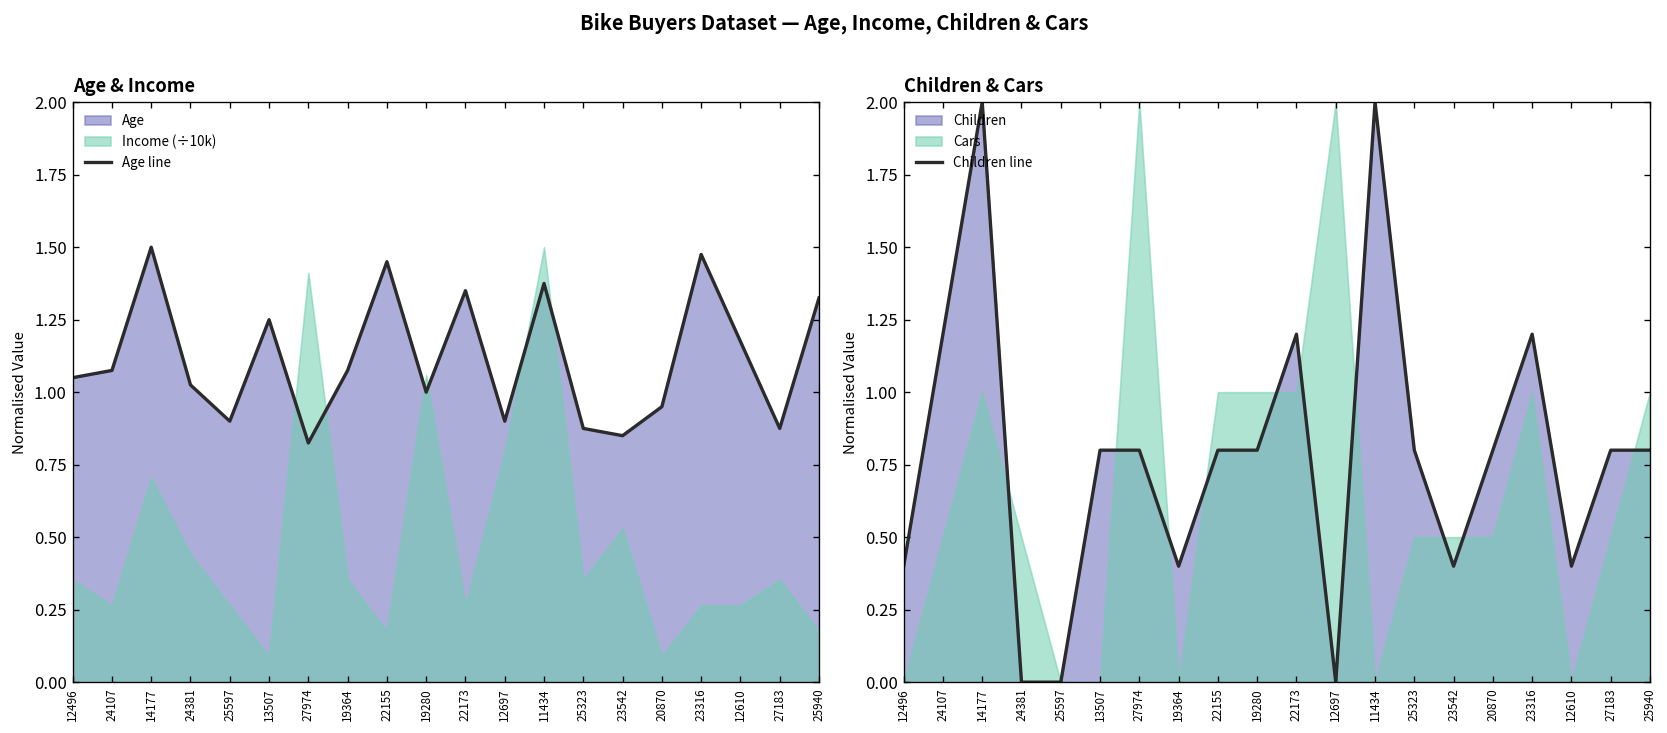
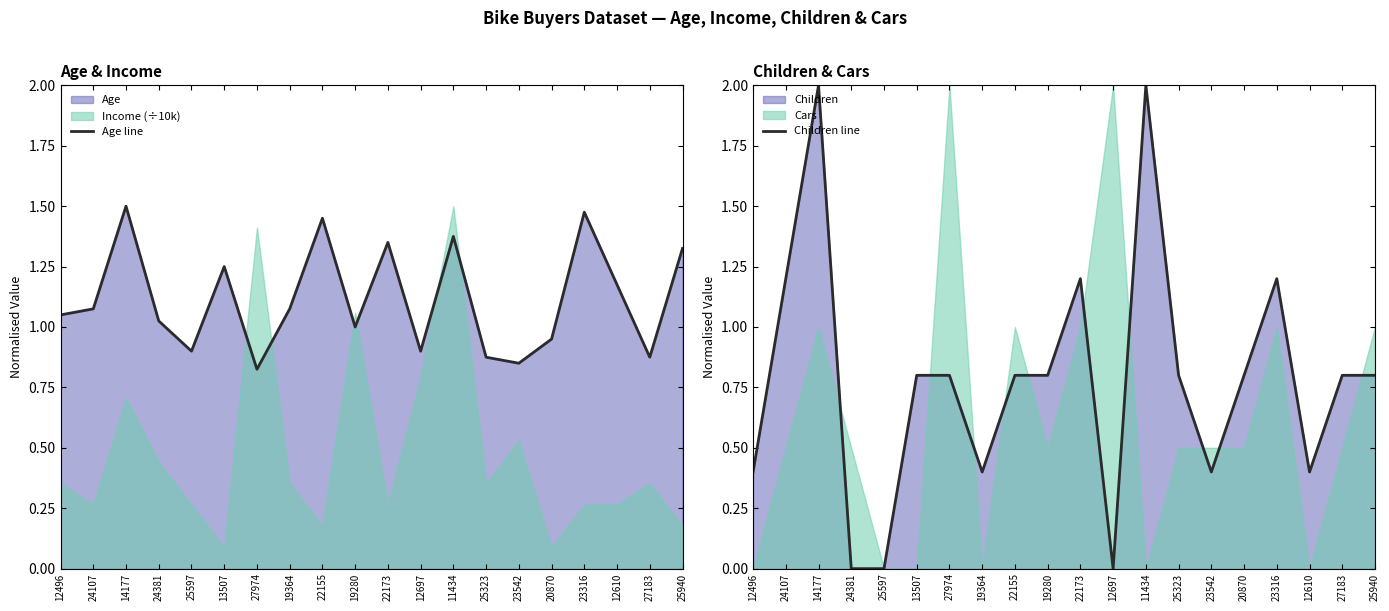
Children & Cars, Cars, 19280: 1.00 -> 0.50
